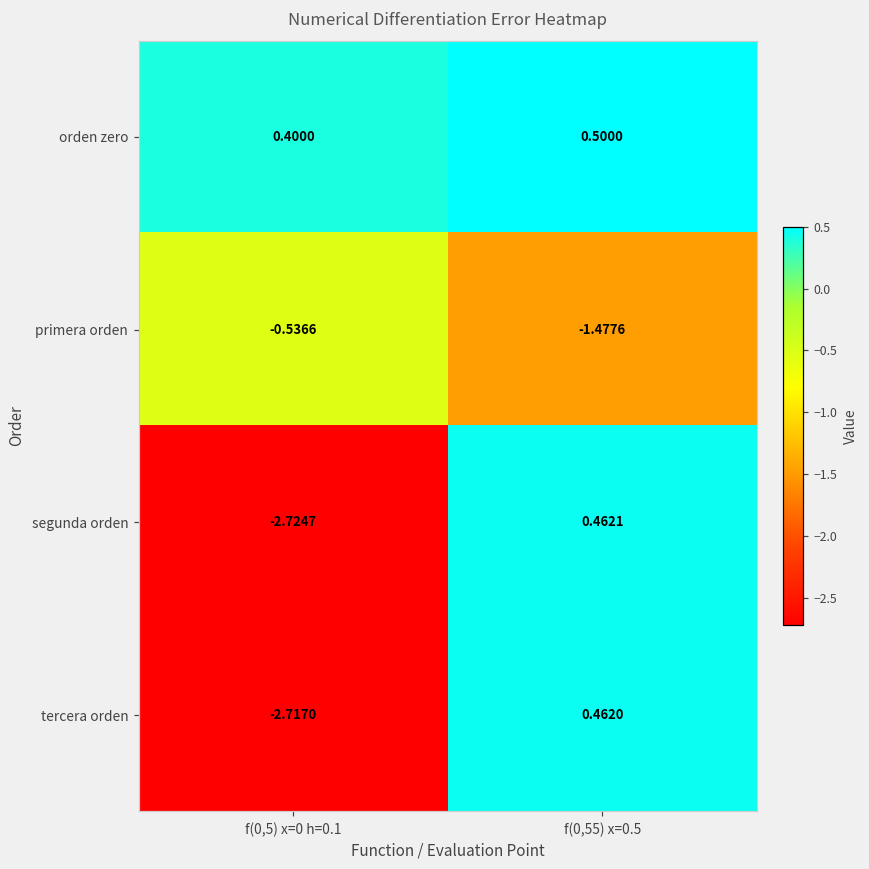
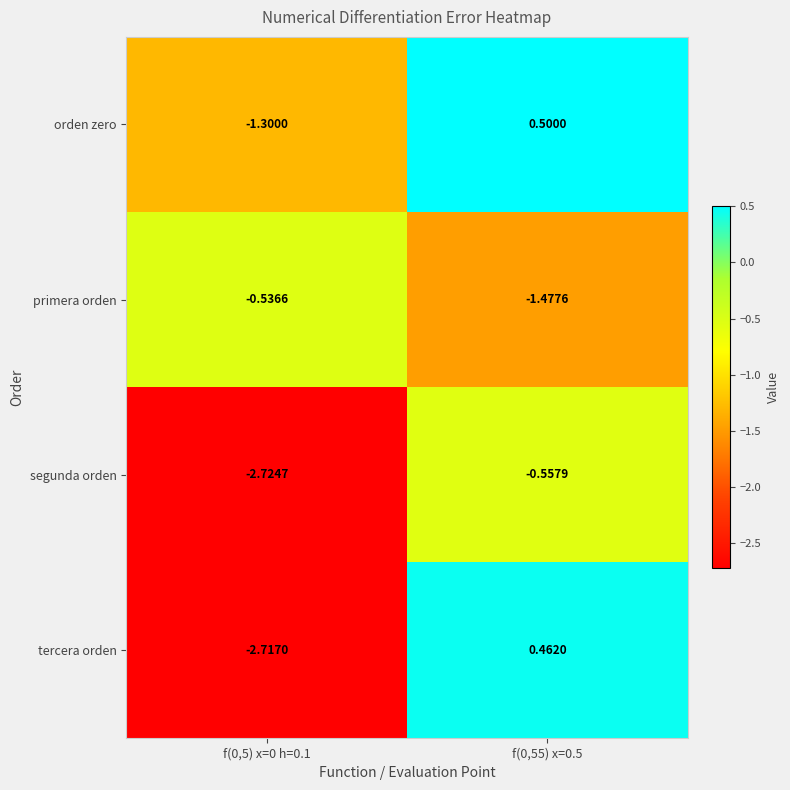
orden zero, f(0,5) x=0 h=0.1: 0.4000 -> -1.3000
segunda orden, f(0,55) x=0.5: 0.4621 -> -0.5579
